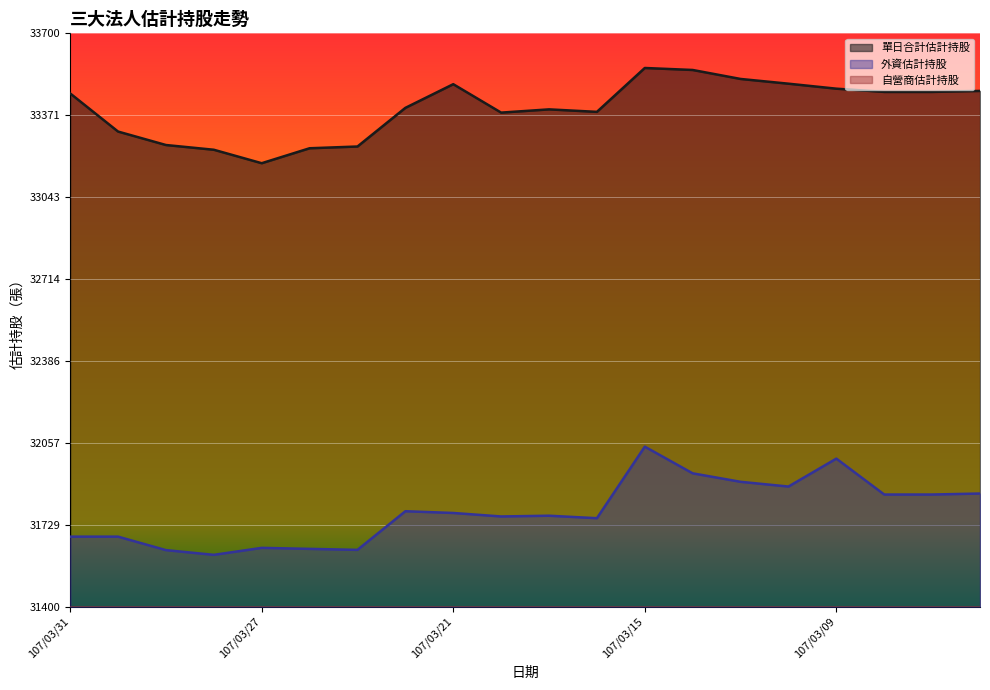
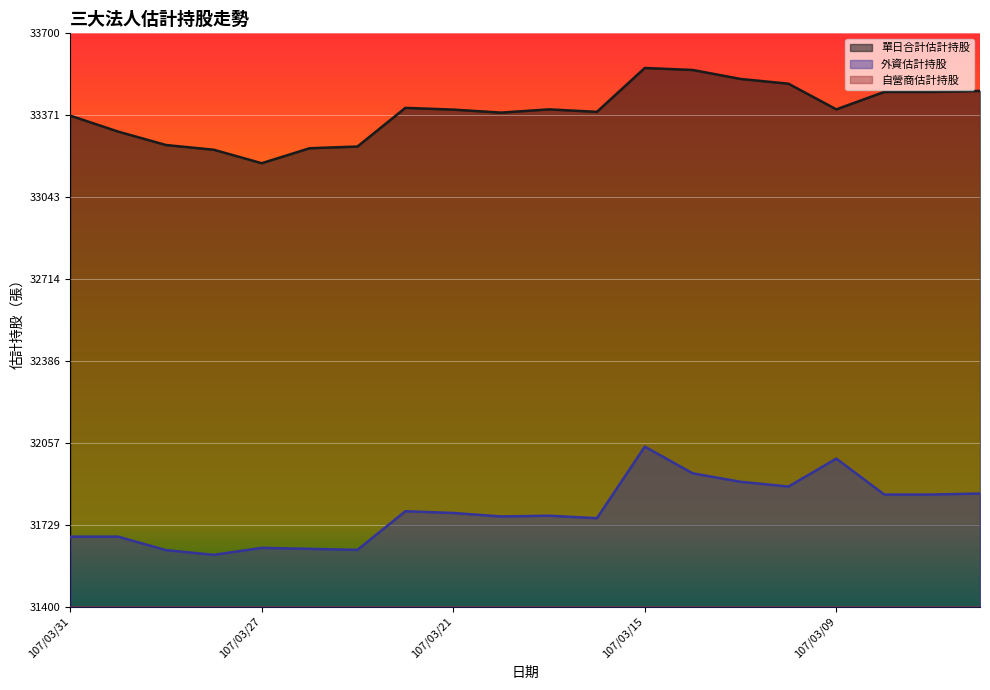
單日合計估計持股, 107/03/31: 33460 -> 33370
單日合計估計持股, 107/03/21: 33500 -> 33390
單日合計估計持股, 107/03/09: 33480 -> 33400
